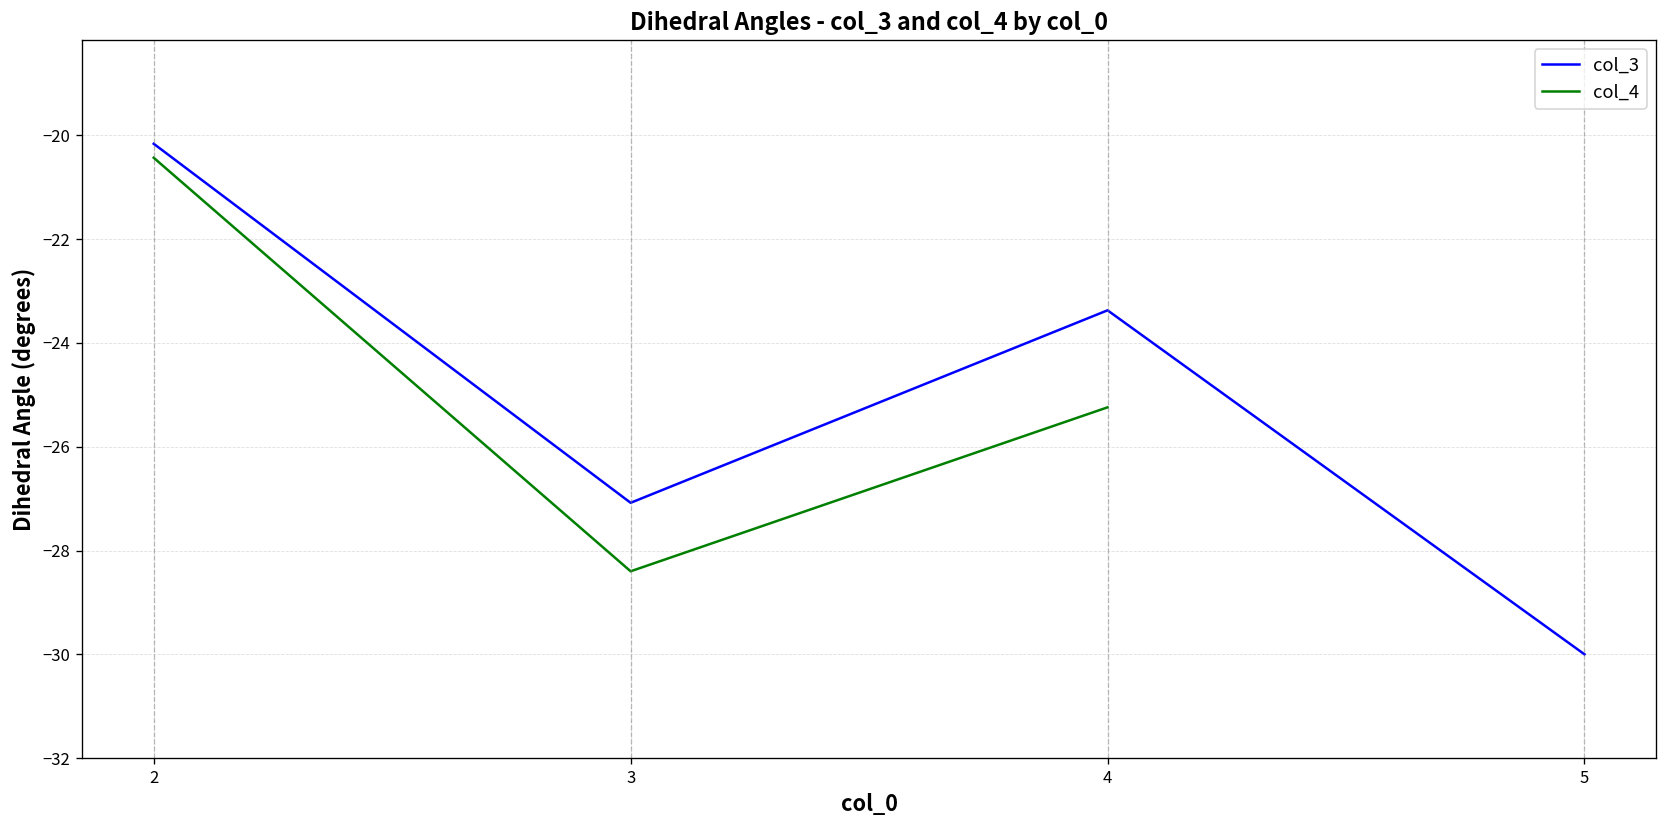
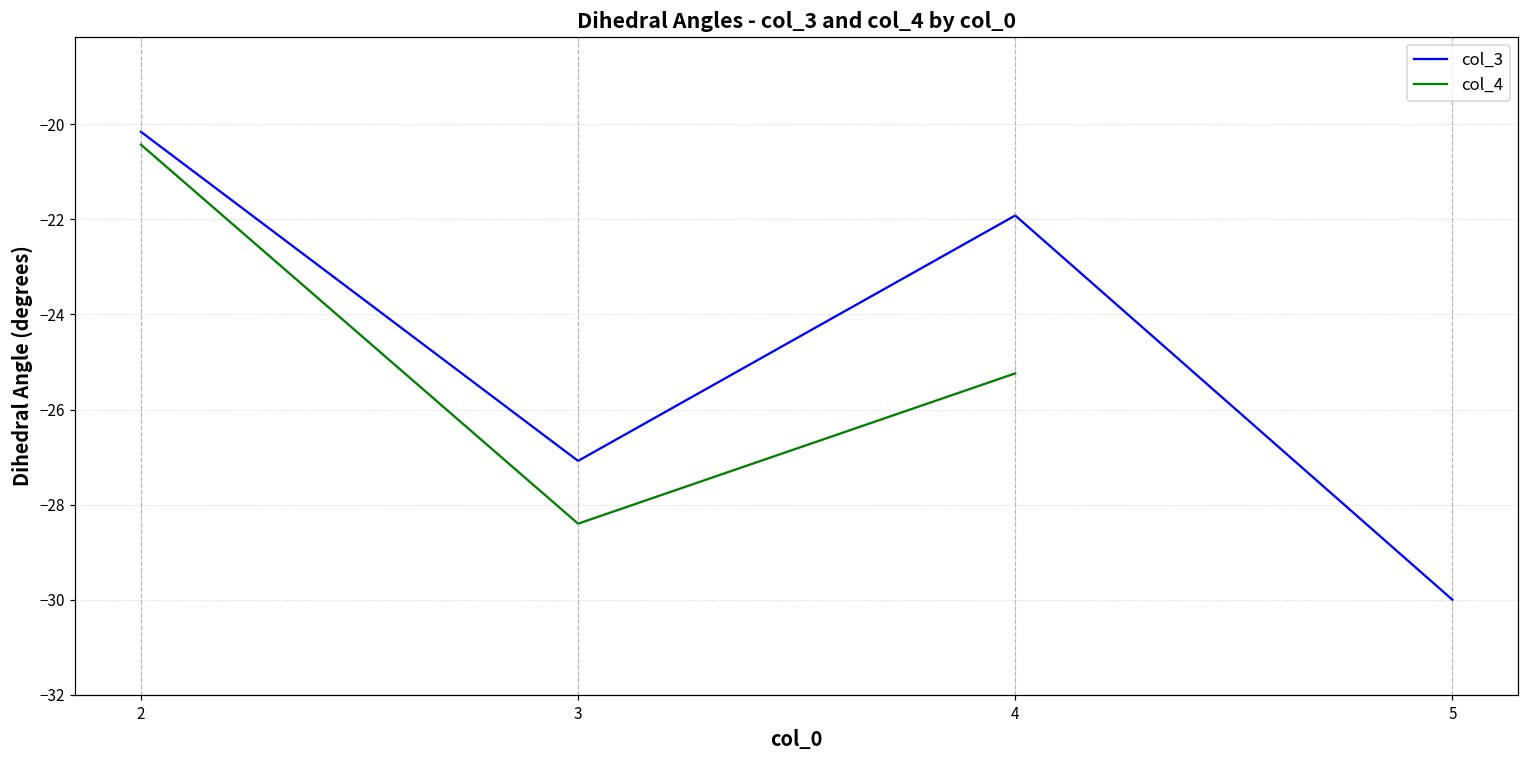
col_3, 4: -23.4 -> -21.9
